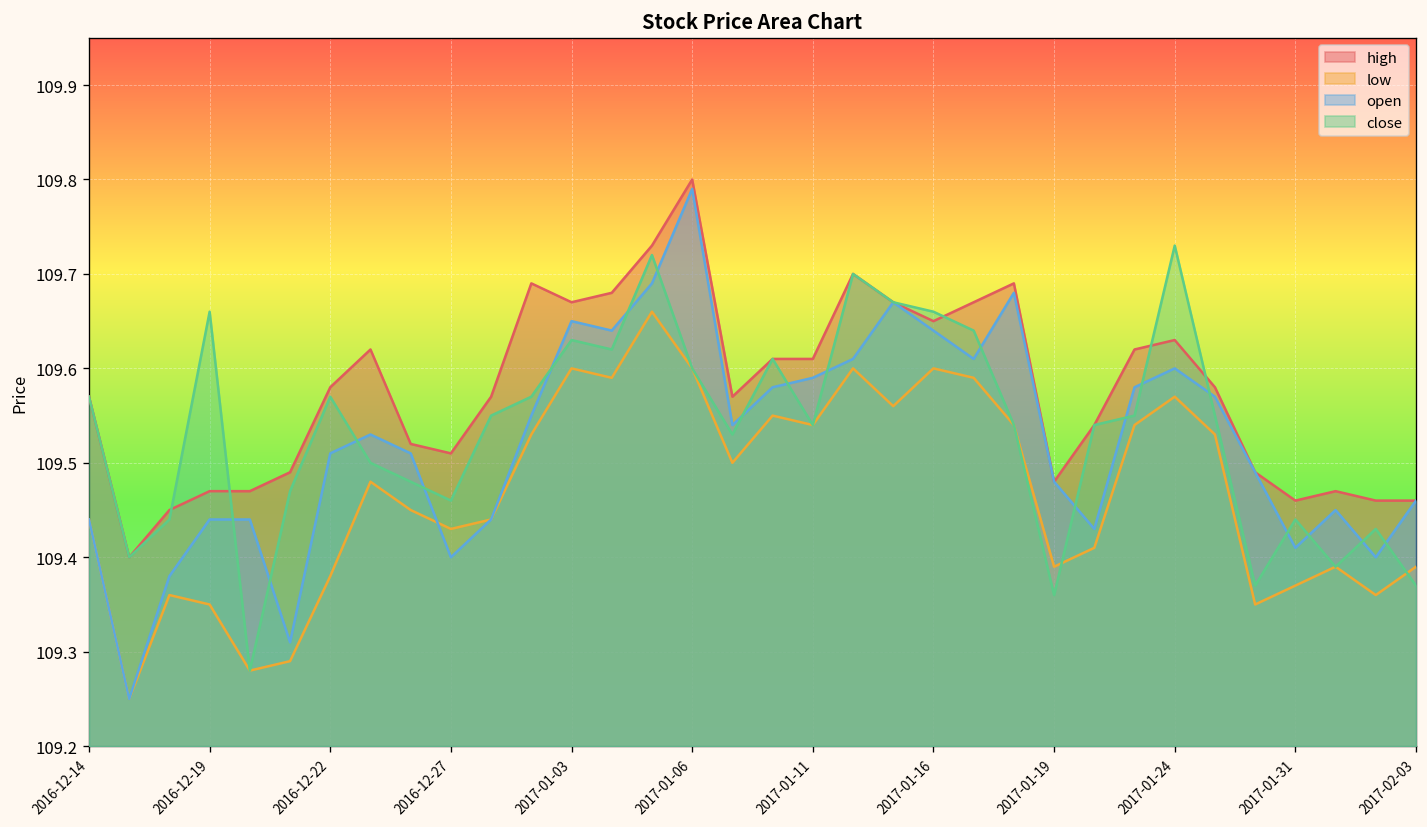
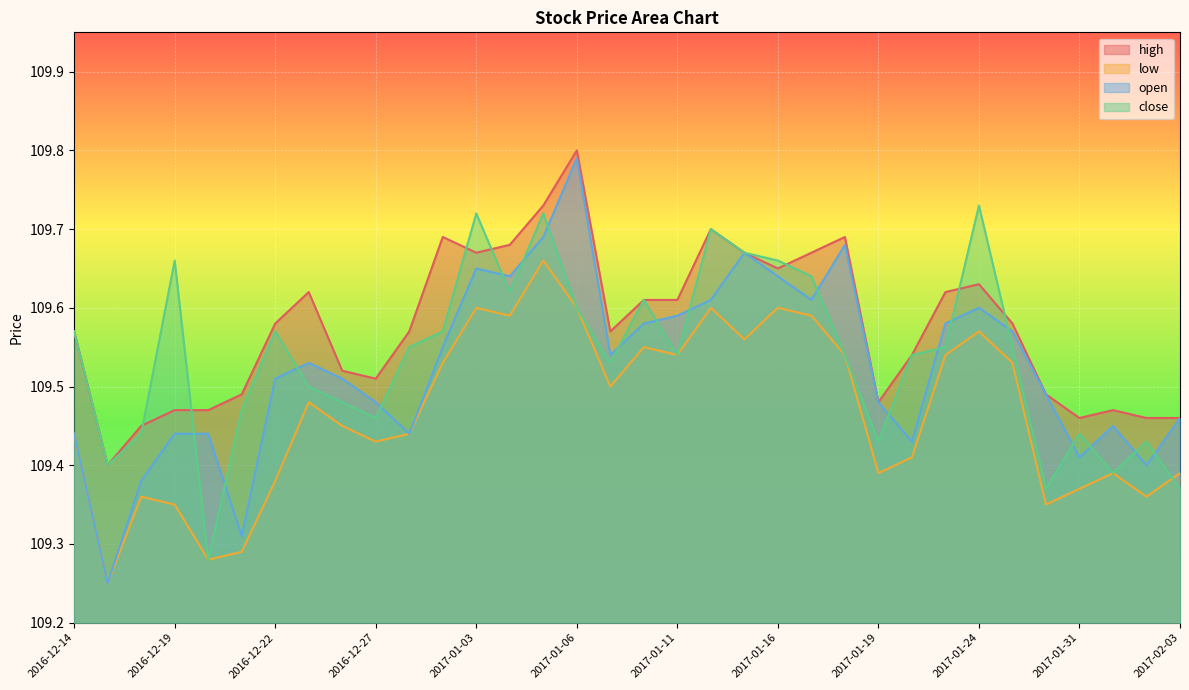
open, 2016-12-27: 109.40 -> 109.48
close, 2017-01-03: 109.63 -> 109.72
close, 2017-01-19: 109.36 -> 109.43
